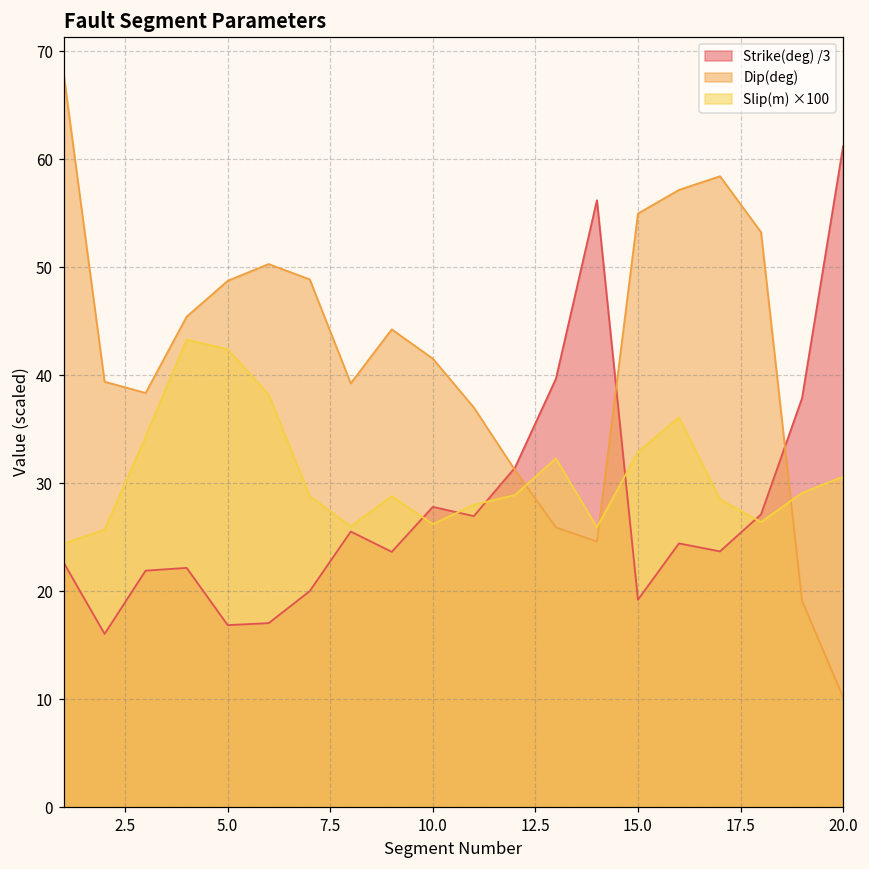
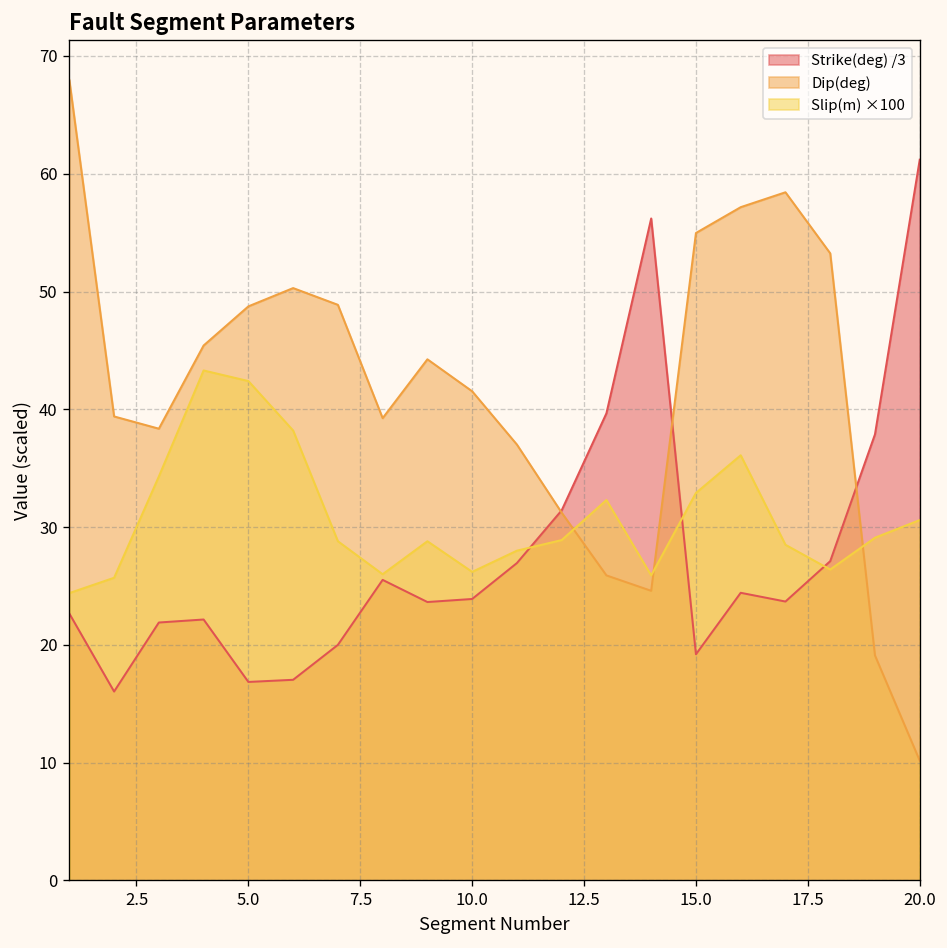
Strike(deg) /3, 10.0: 28 -> 24
